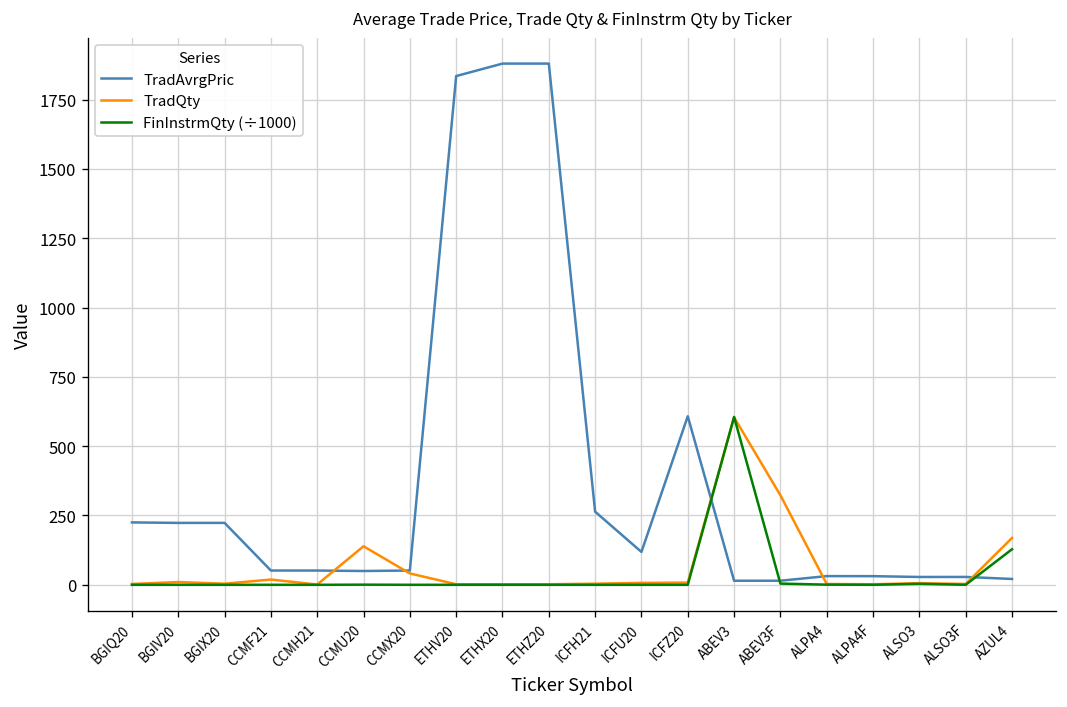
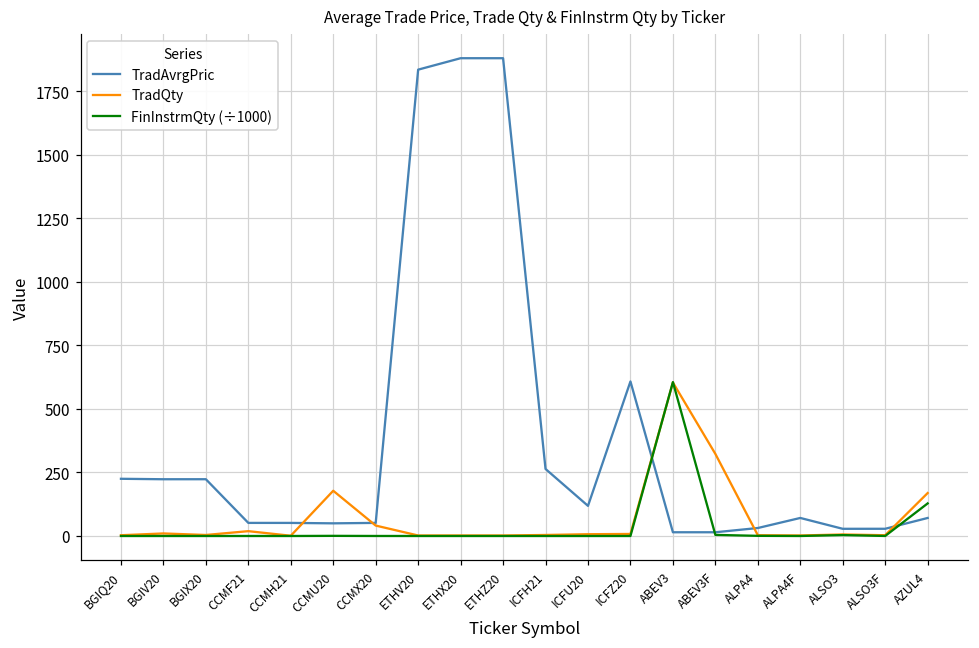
TradQty, CCMU20: 140 -> 180
TradAvrgPric, ALPA4F: 30 -> 70
TradAvrgPric, AZUL4: 20 -> 70
